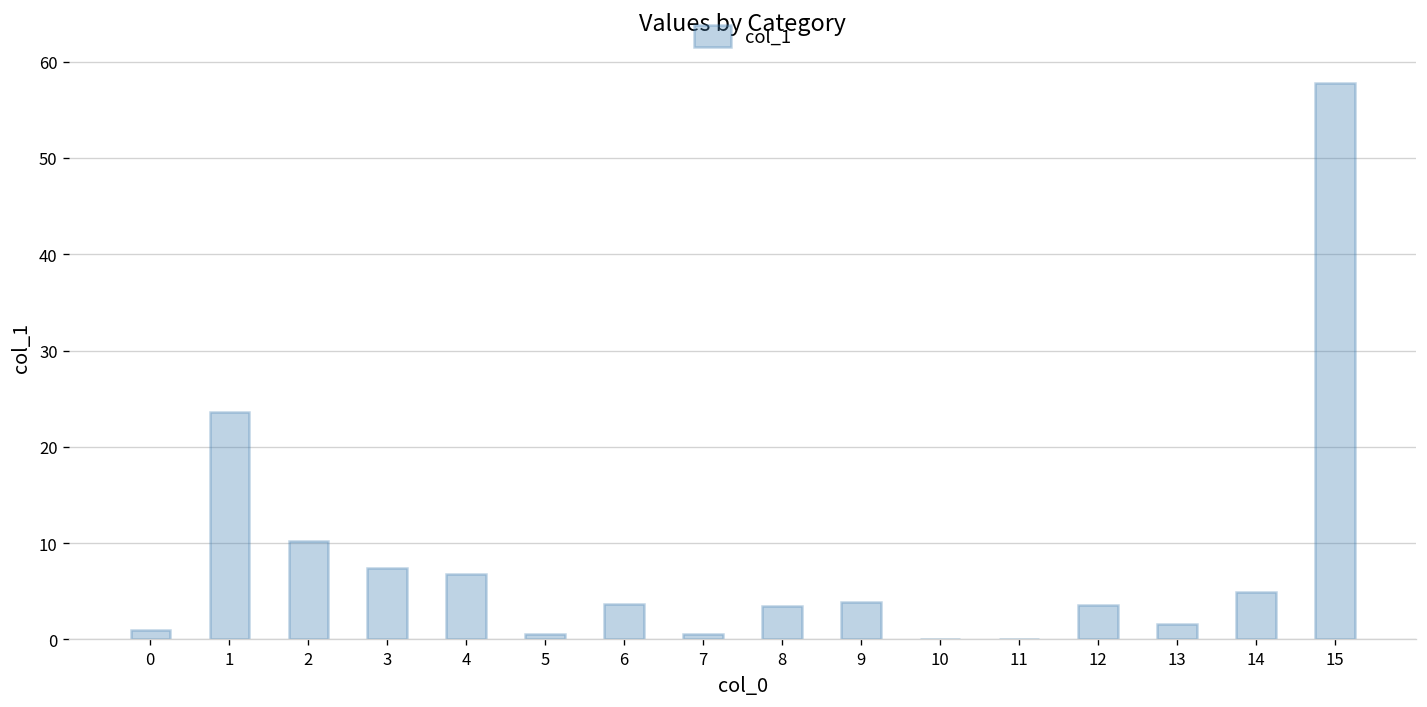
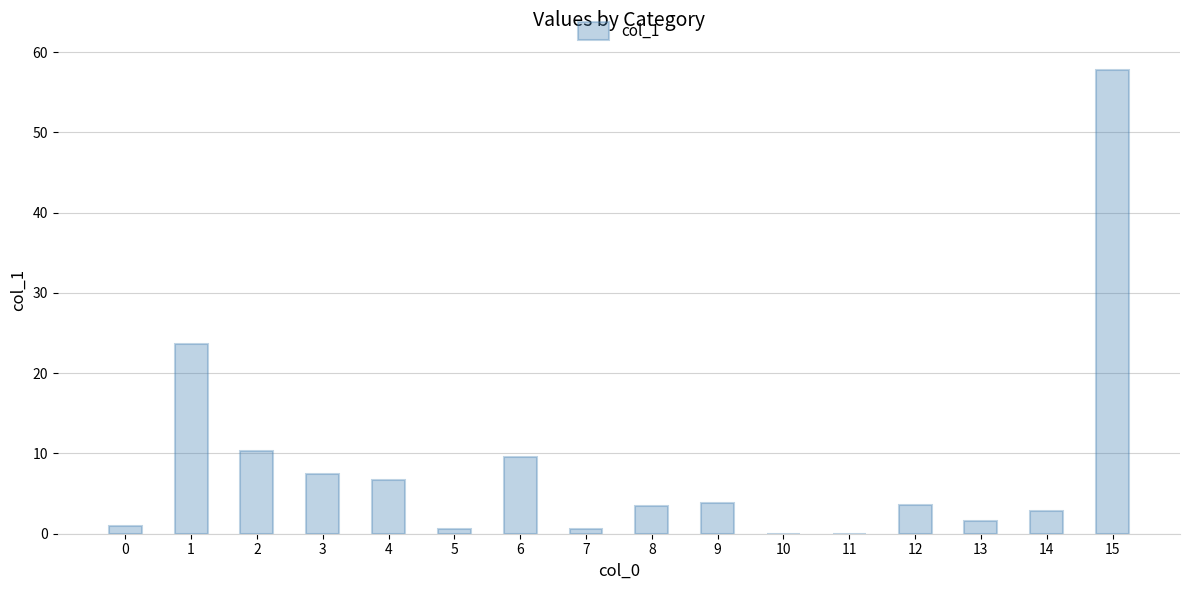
6: 4 -> 10
14: 5 -> 3
